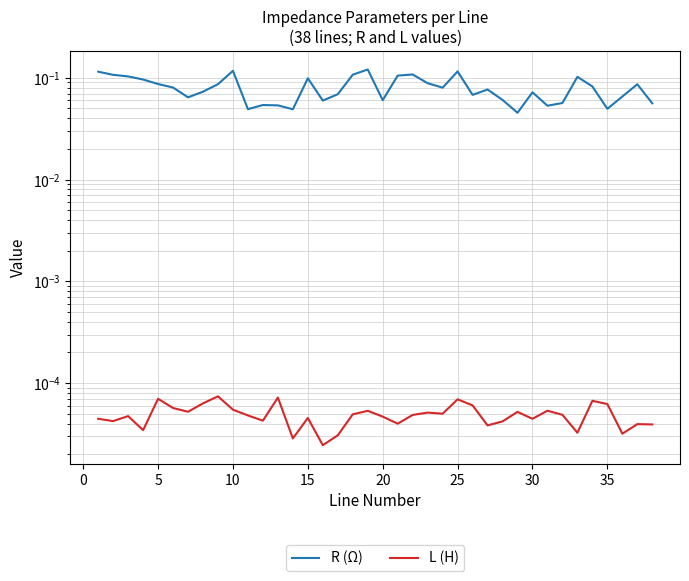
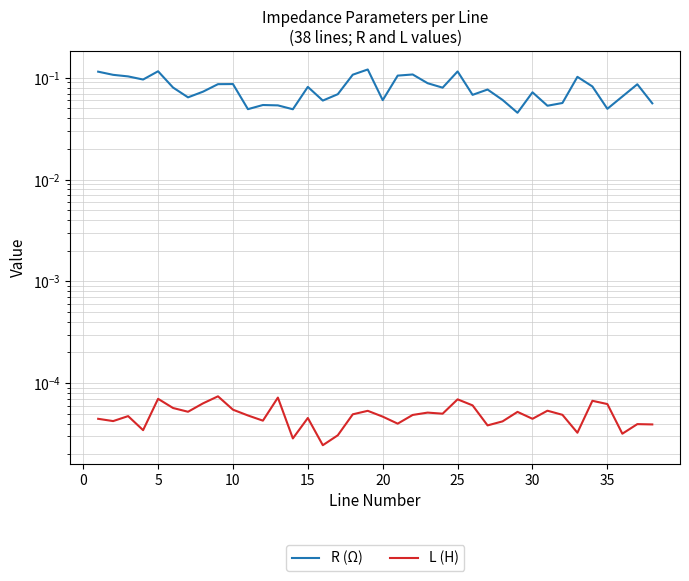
R (Ω), 5: 0.09 -> 0.12
R (Ω), 10: 0.12 -> 0.09
R (Ω), 15: 0.10 -> 0.08
